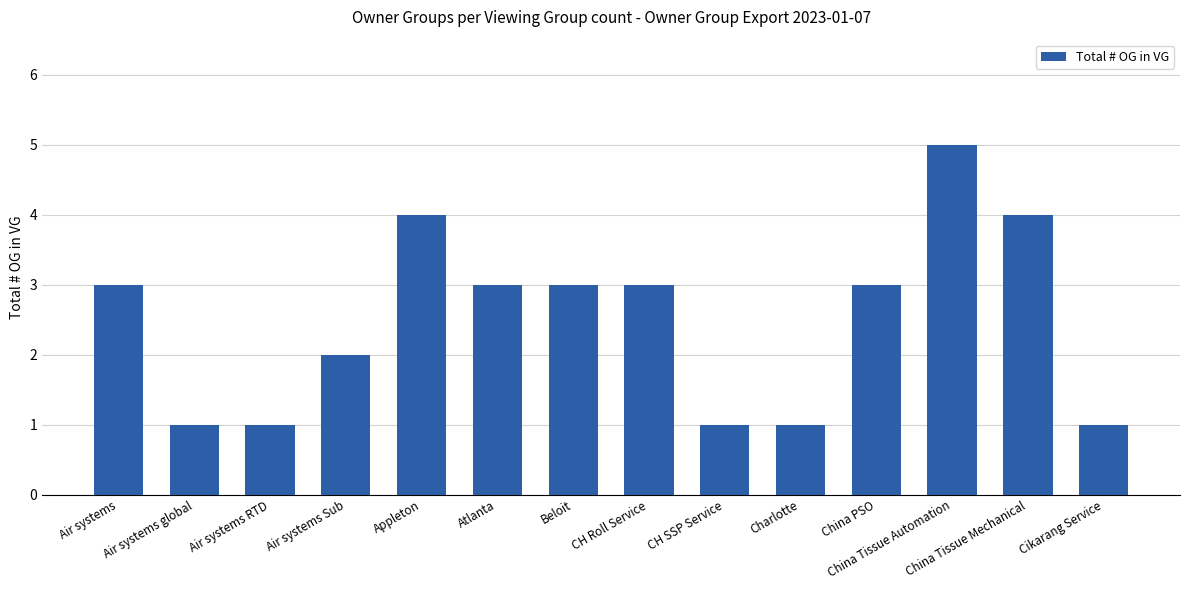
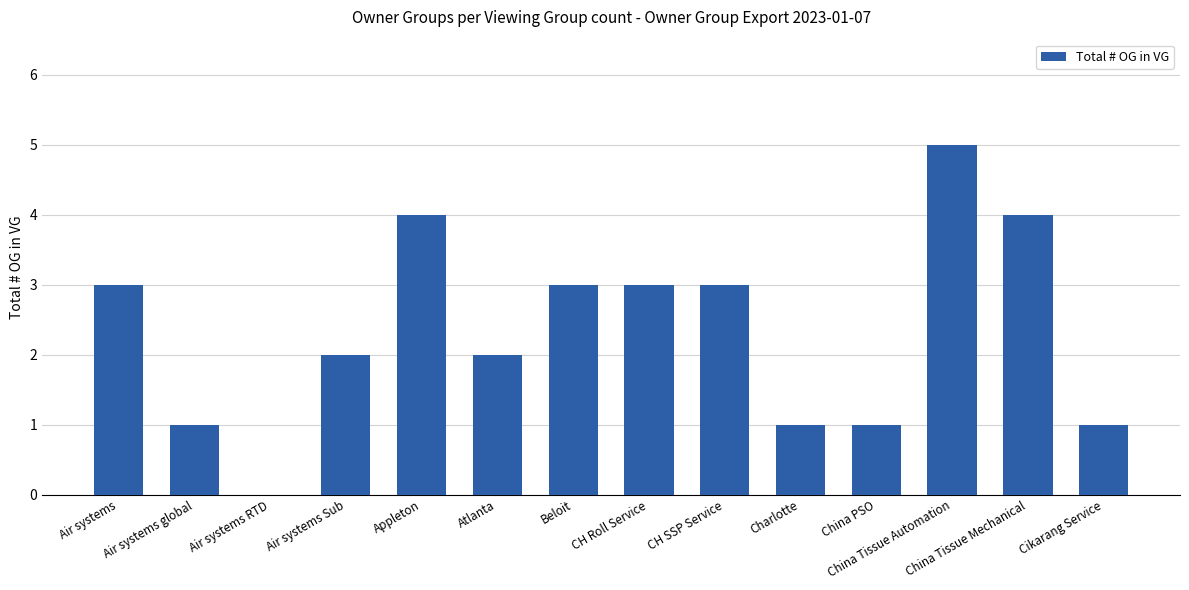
Air systems RTD: 1 -> 0
Atlanta: 3 -> 2
CH SSP Service: 1 -> 3
China PSO: 3 -> 1
